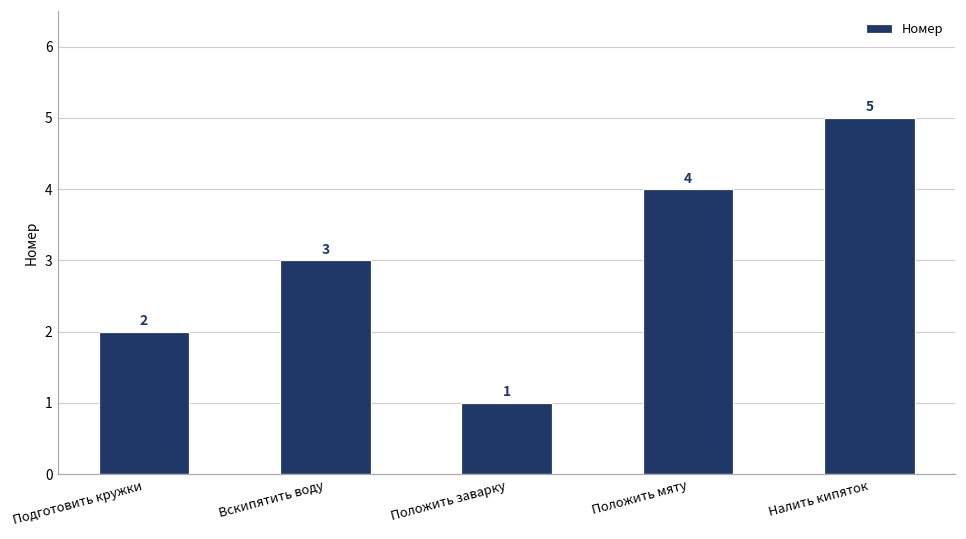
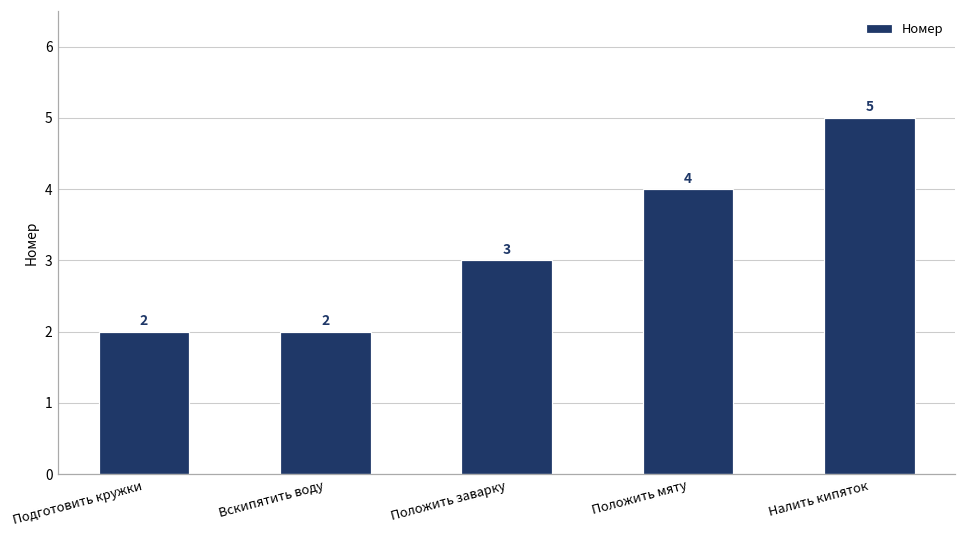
Вскипятить воду: 3 -> 2
Положить заварку: 1 -> 3
